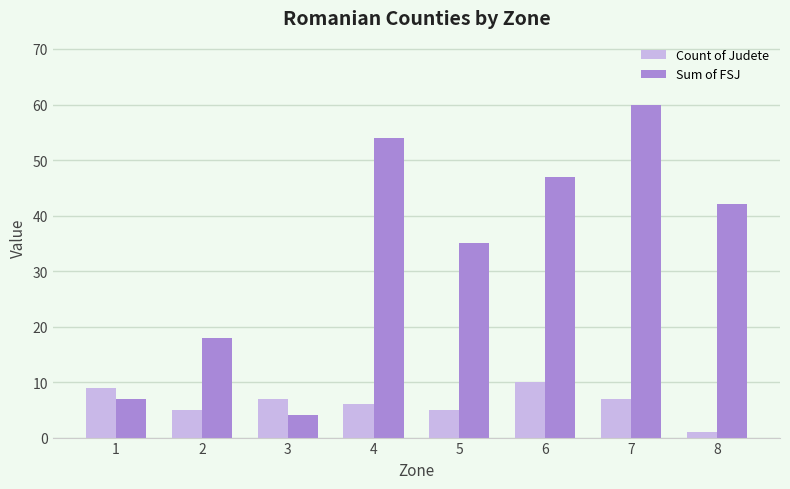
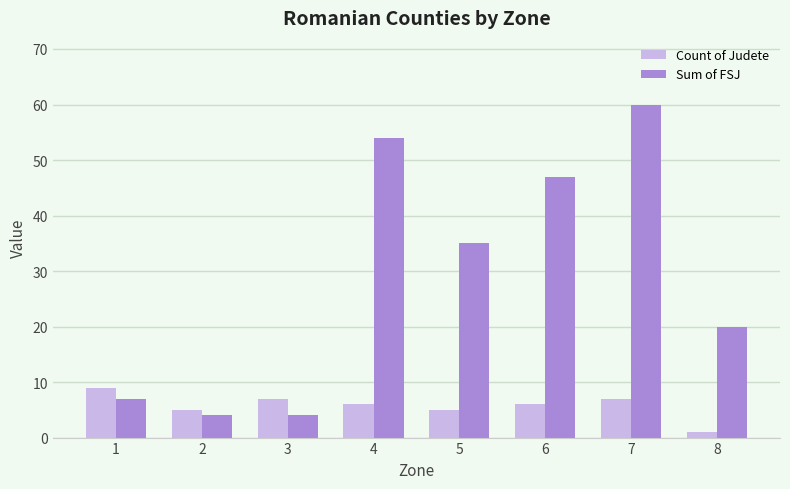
Sum of FSJ, 2: 18 -> 4
Count of Judete, 6: 10 -> 6
Sum of FSJ, 8: 42 -> 20
